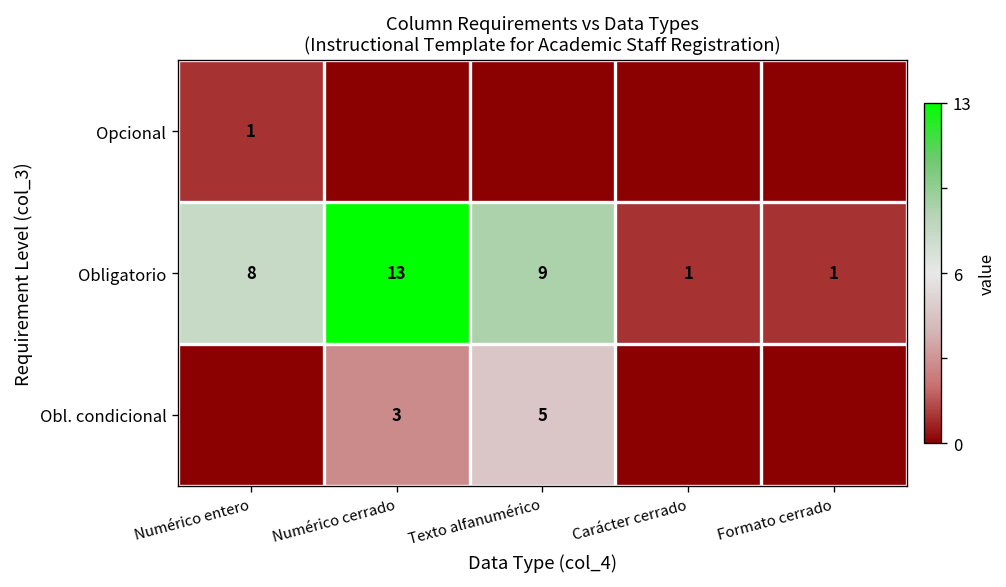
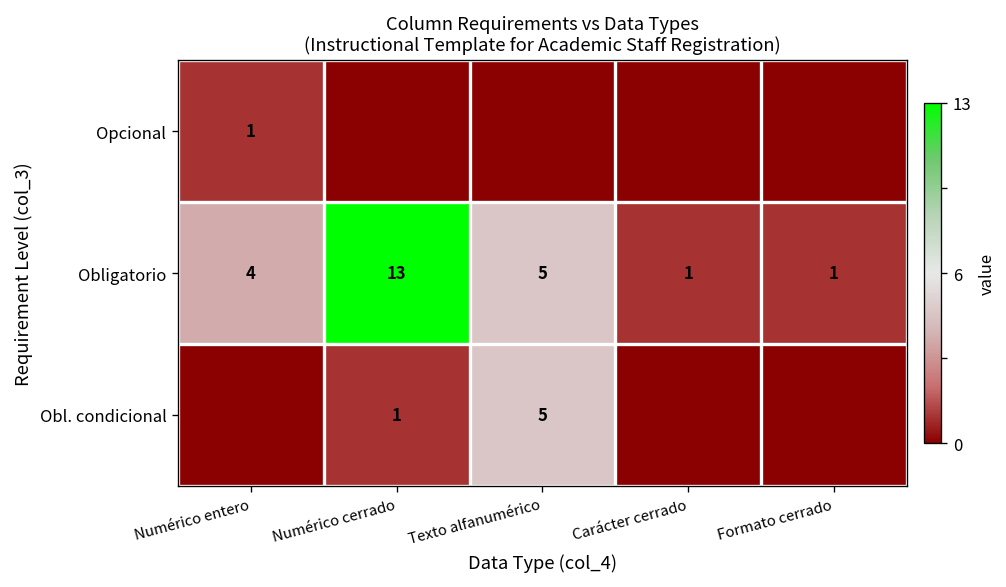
Obligatorio, Numérico entero: 8 -> 4
Obligatorio, Texto alfanumérico: 9 -> 5
Obl. condicional, Numérico cerrado: 3 -> 1
